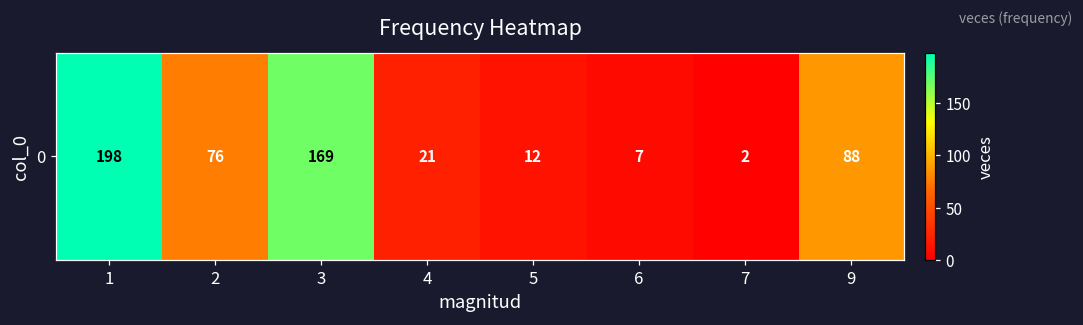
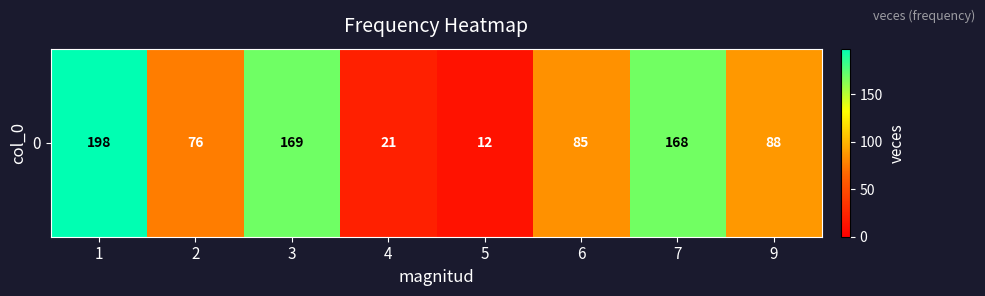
0, 6: 7 -> 85
0, 7: 2 -> 168
